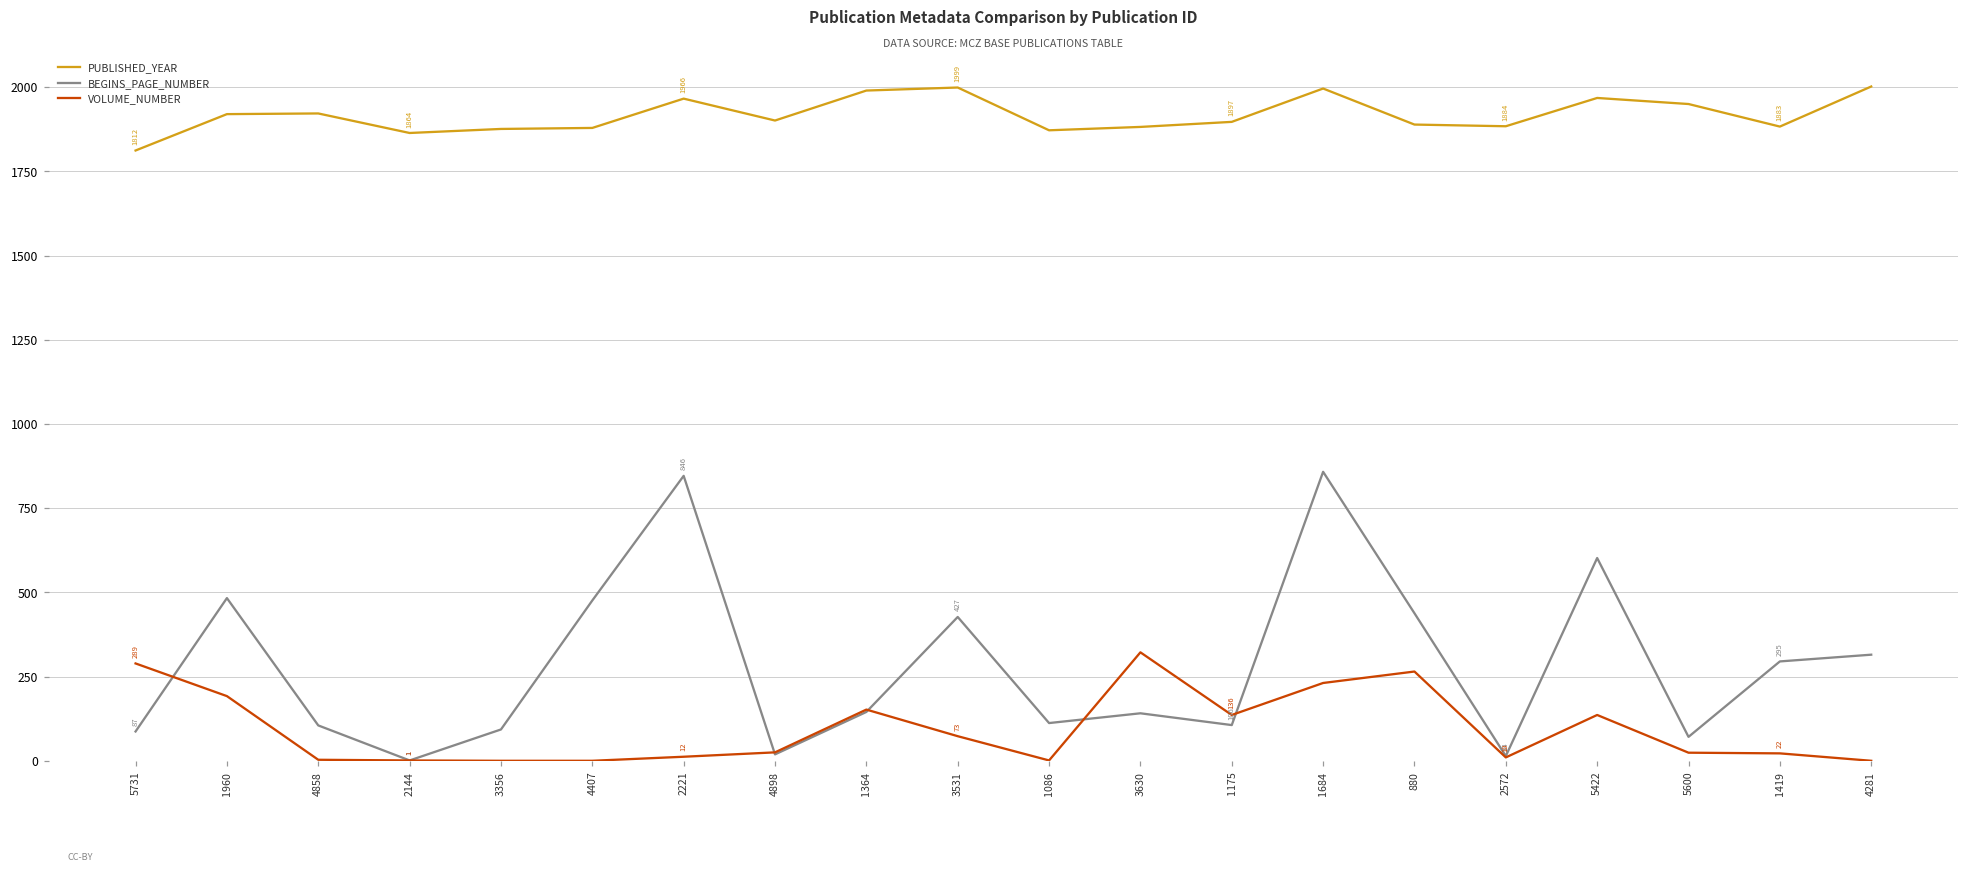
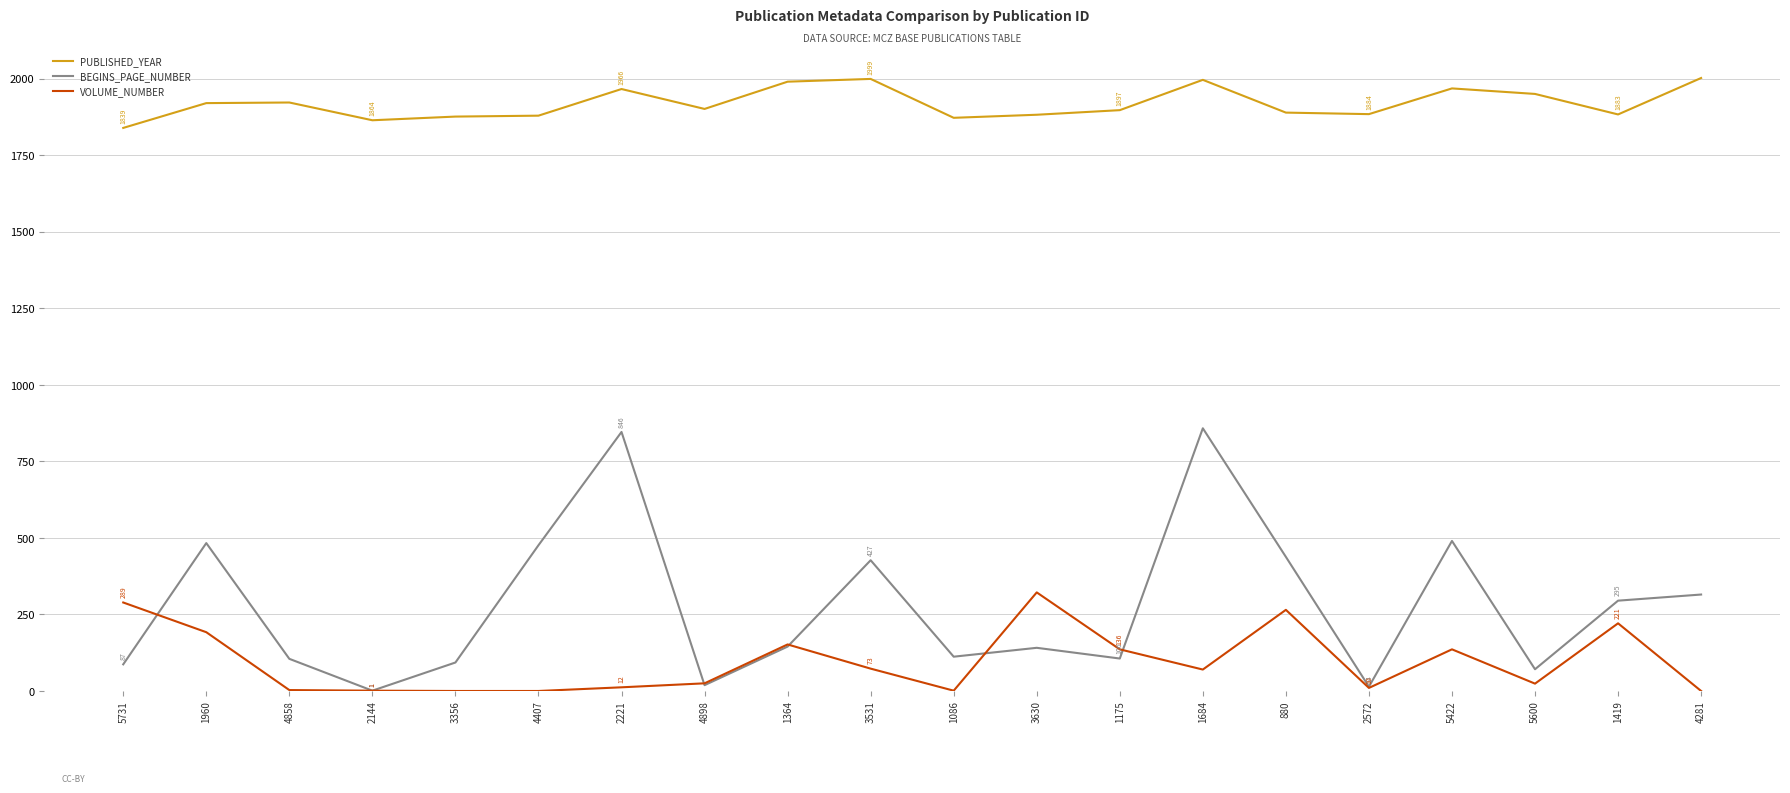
PUBLISHED_YEAR, 5731: 1812 -> 1839
VOLUME_NUMBER, 1684: 230 -> 70
BEGINS_PAGE_NUMBER, 5422: 600 -> 490
VOLUME_NUMBER, 1419: 22 -> 221
